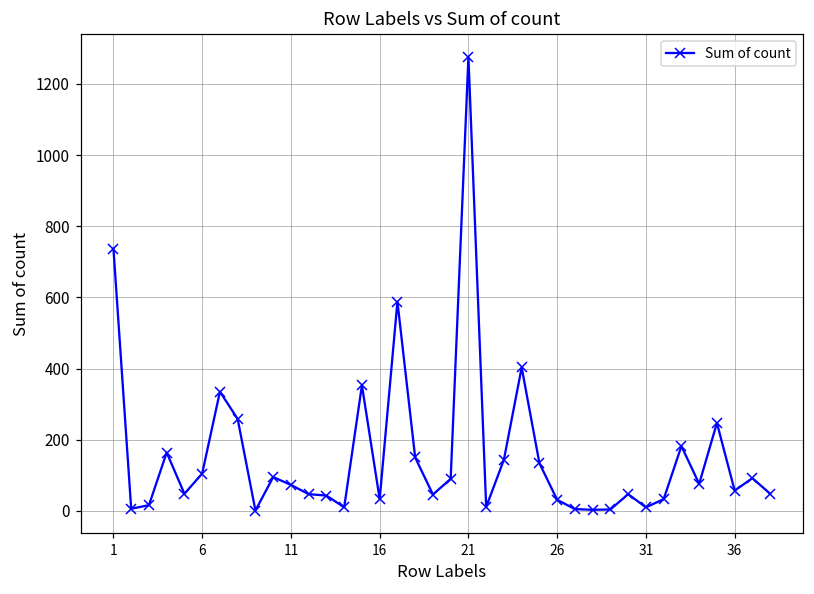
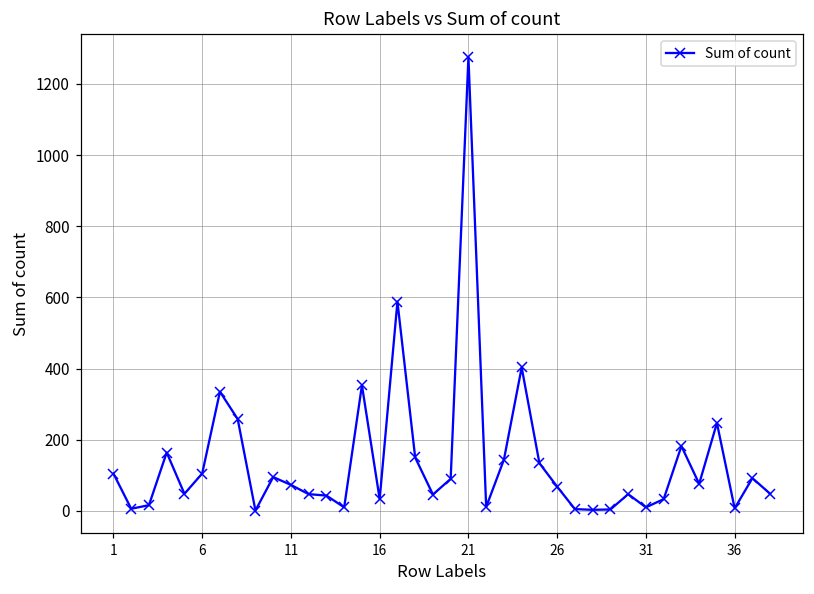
1: 740 -> 110
26: 30 -> 70
36: 60 -> 10
